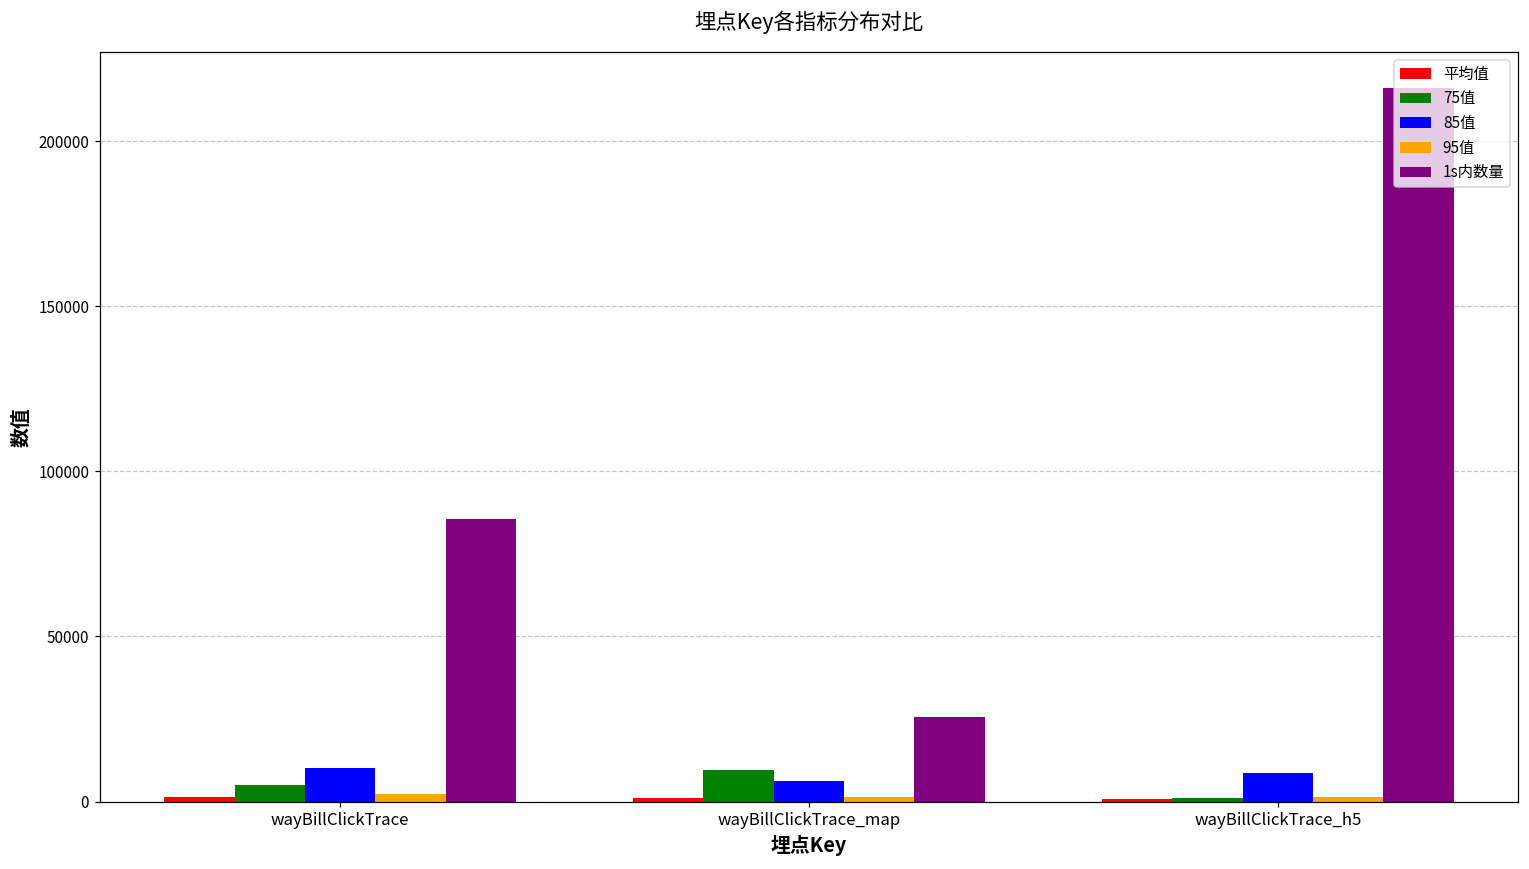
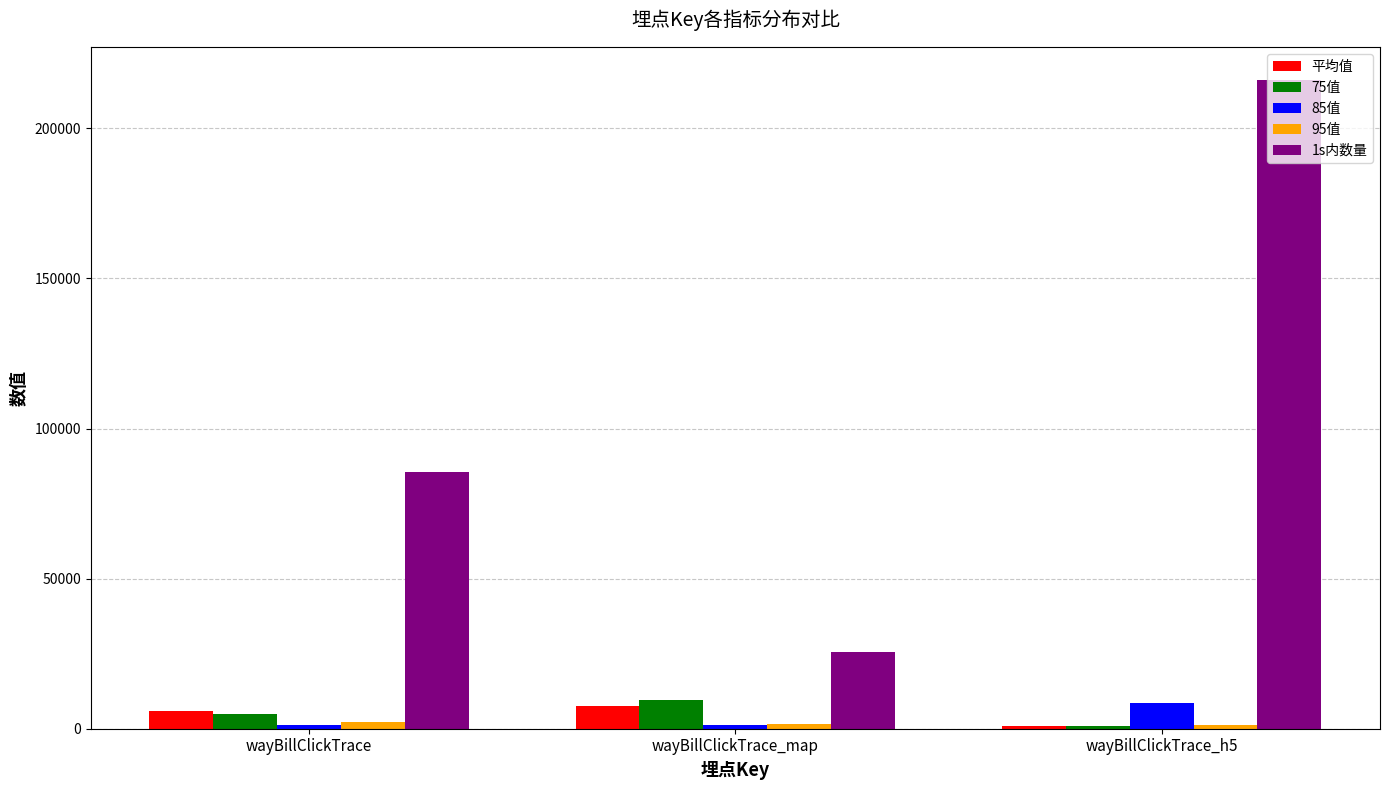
平均值, wayBillClickTrace: 1000 -> 6000
85值, wayBillClickTrace: 10000 -> 1000
平均值, wayBillClickTrace_map: 1000 -> 8000
85值, wayBillClickTrace_map: 6000 -> 1000
